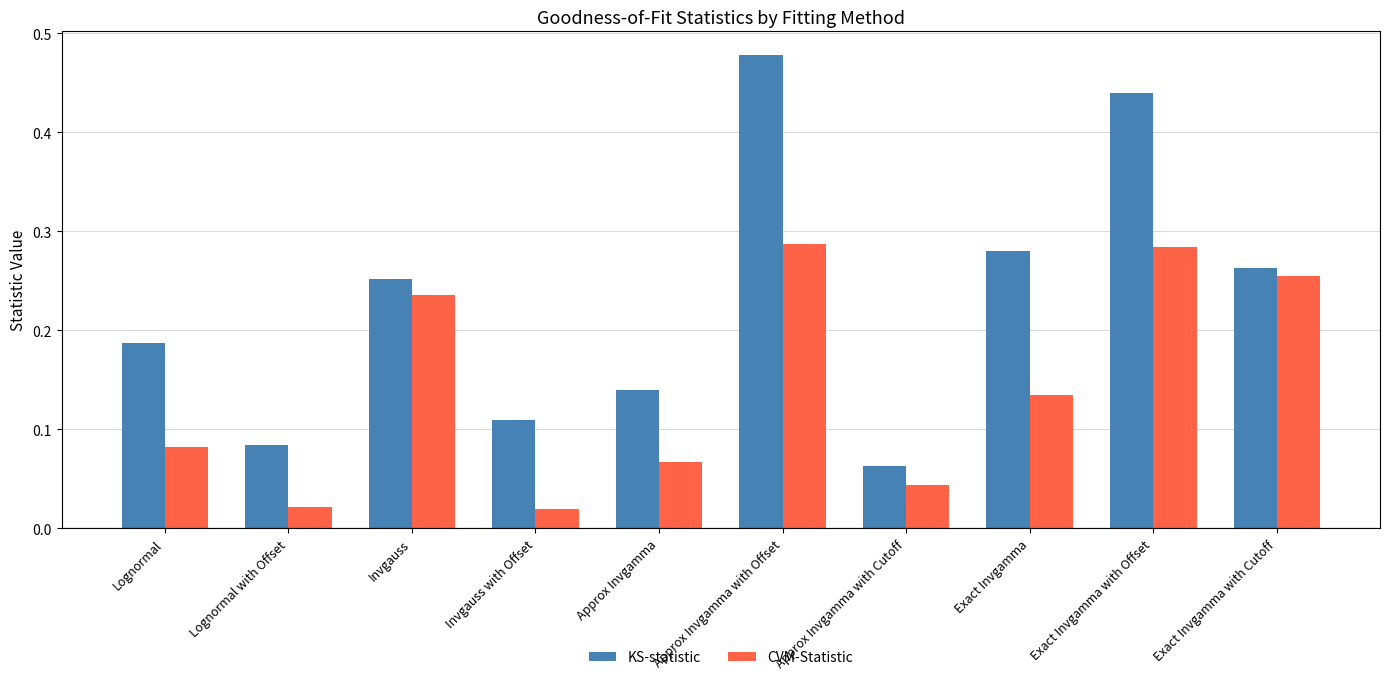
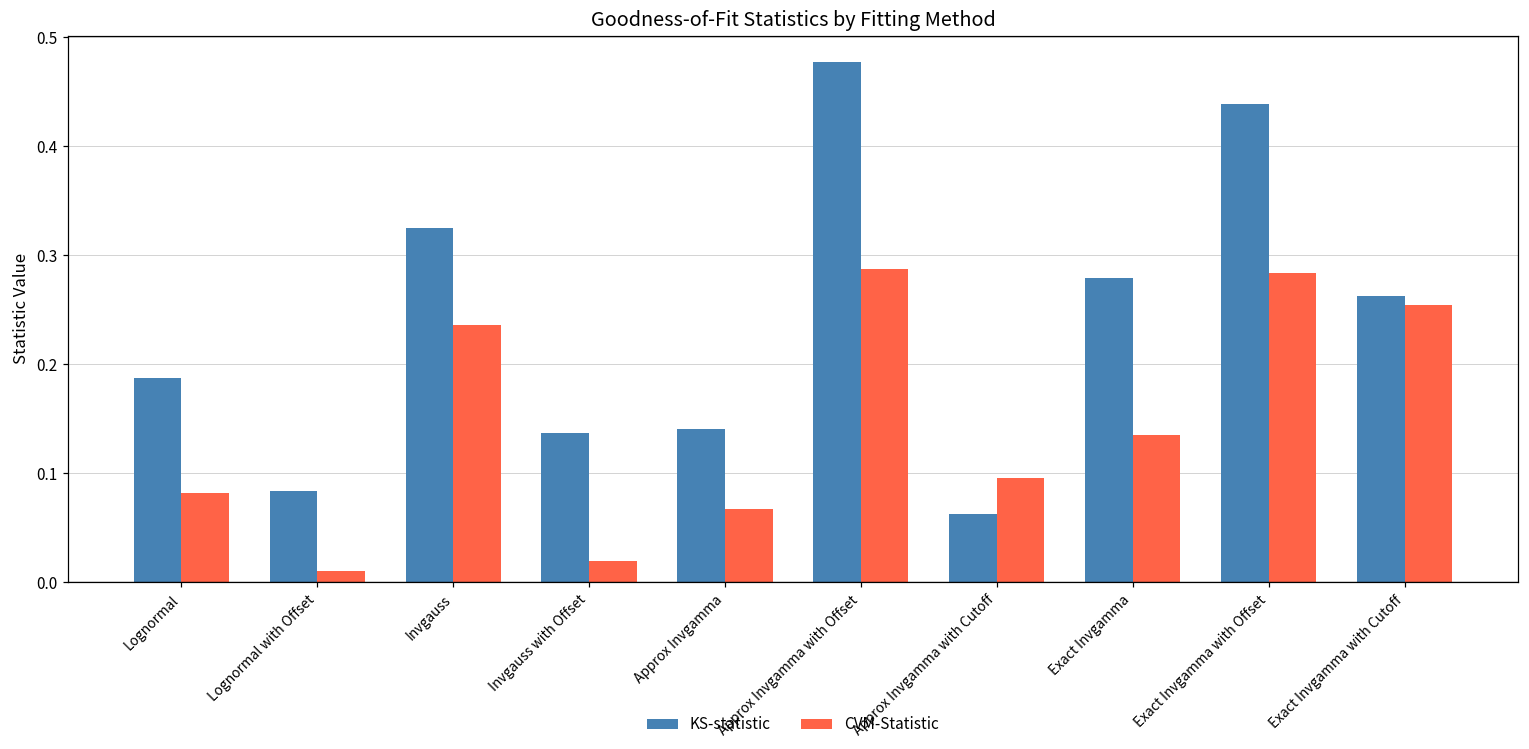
CVM-Statistic, Lognormal with Offset: 0.02 -> 0.01
KS-statistic, Invgauss: 0.25 -> 0.33
KS-statistic, Invgauss with Offset: 0.11 -> 0.14
CVM-Statistic, Approx Invgamma with Cutoff: 0.04 -> 0.10
